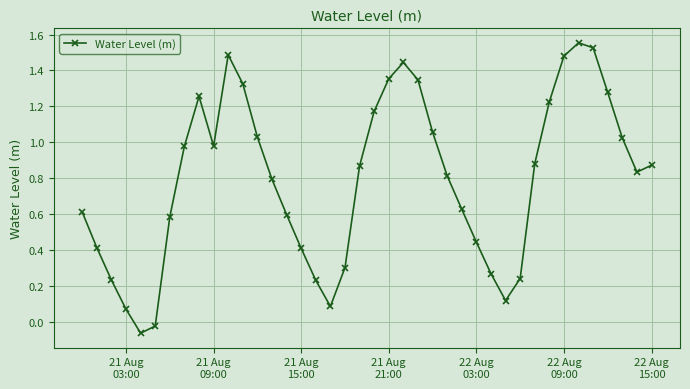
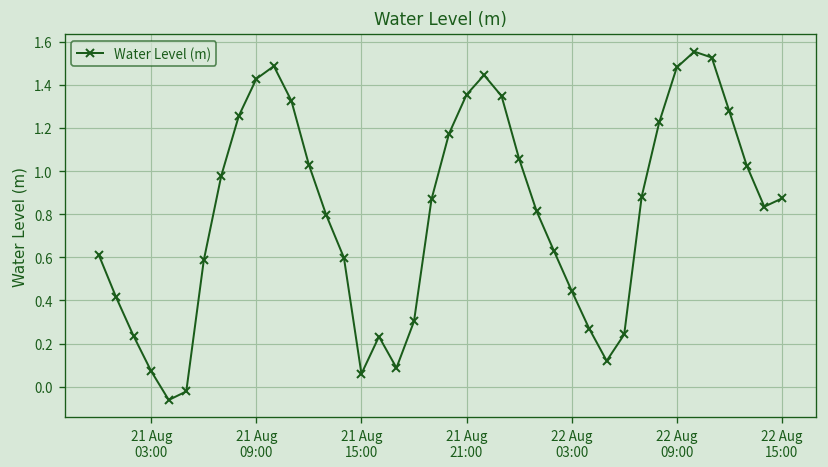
21 Aug 09:00: 0.98 -> 1.43
21 Aug 15:00: 0.41 -> 0.06
